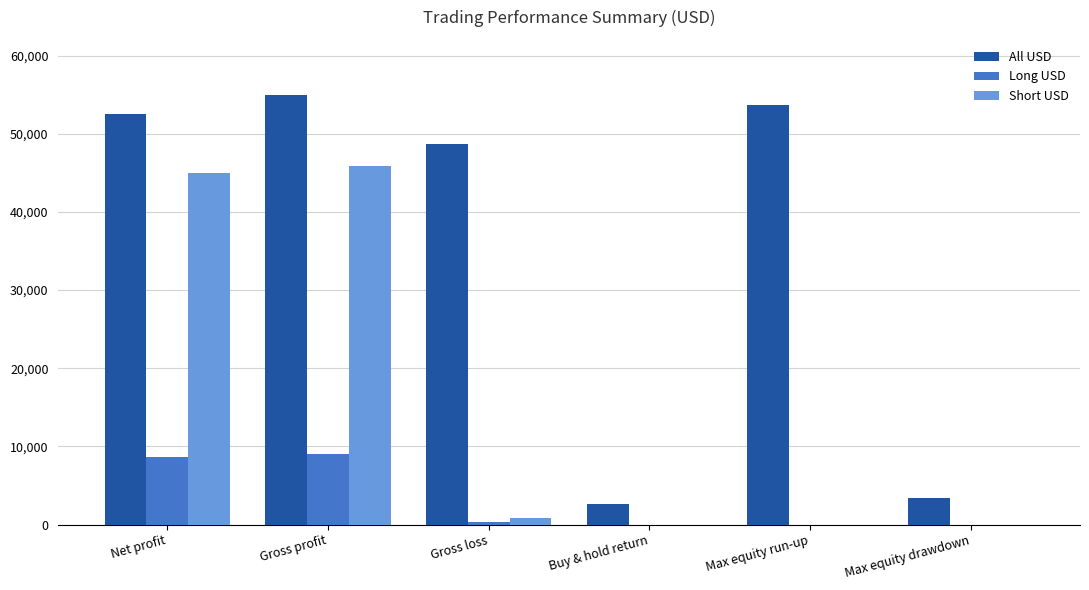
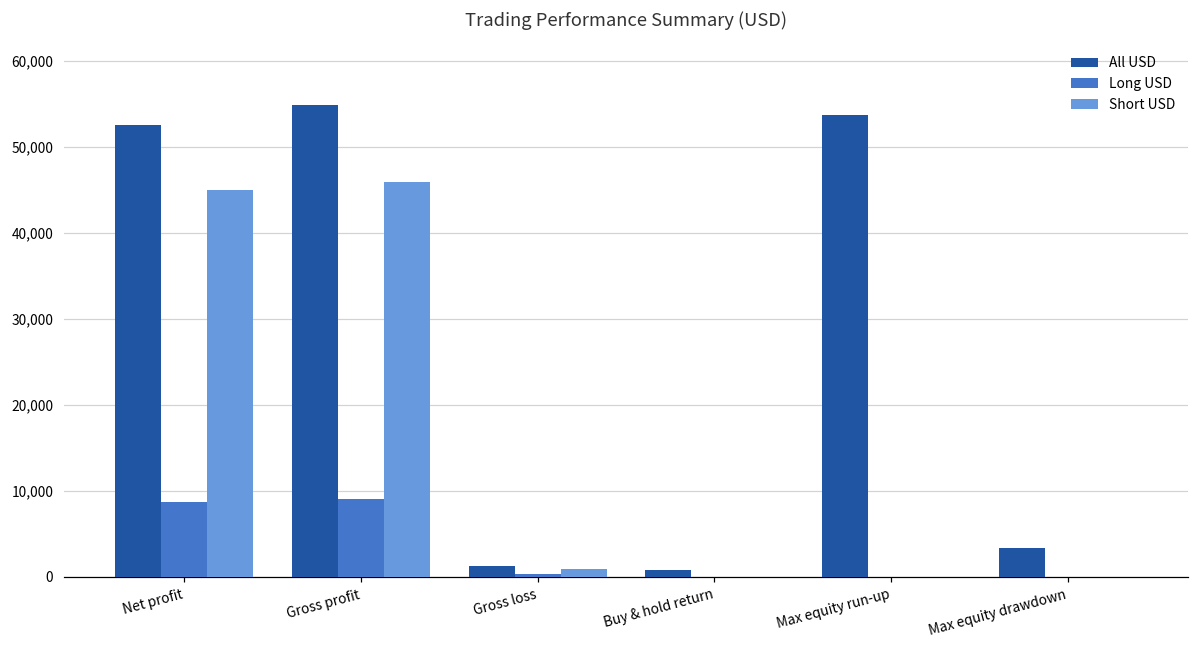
All USD, Gross loss: 49,000 -> 1,000
All USD, Buy & hold return: 3,000 -> 1,000
